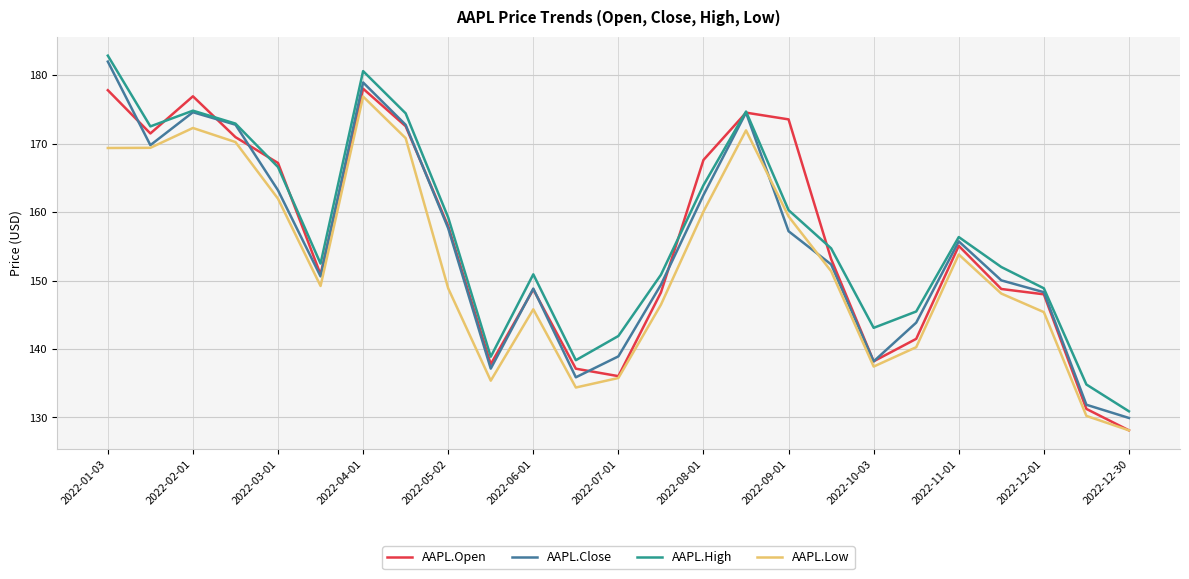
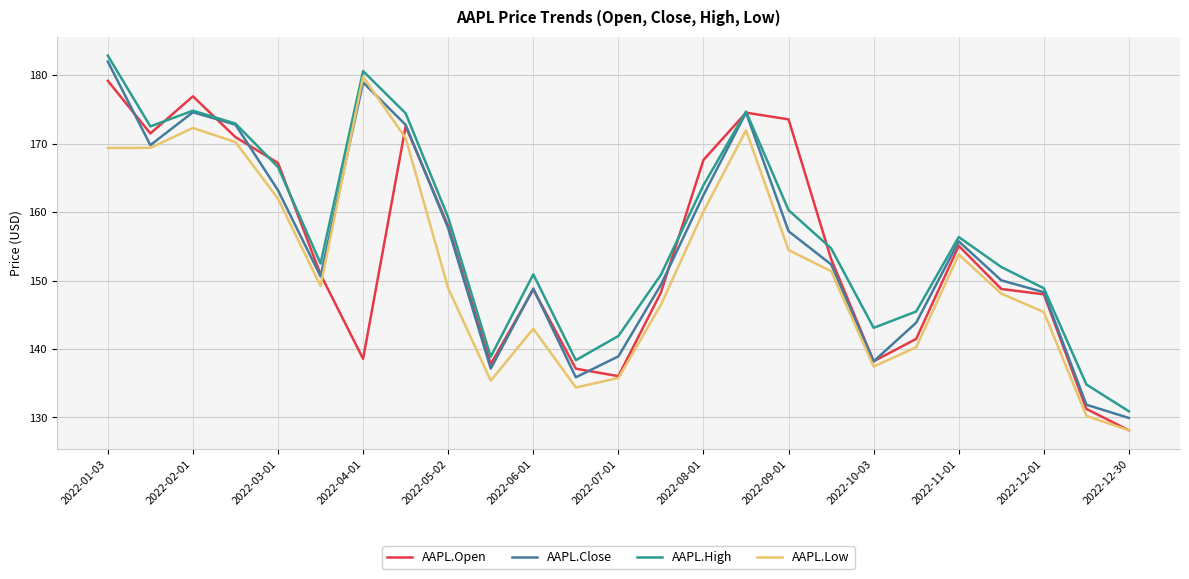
AAPL.Open, 2022-01-03: 178 -> 179
AAPL.Open, 2022-04-01: 178 -> 139
AAPL.Low, 2022-04-01: 177 -> 180
AAPL.Low, 2022-06-01: 146 -> 143
AAPL.Low, 2022-09-01: 159 -> 154
